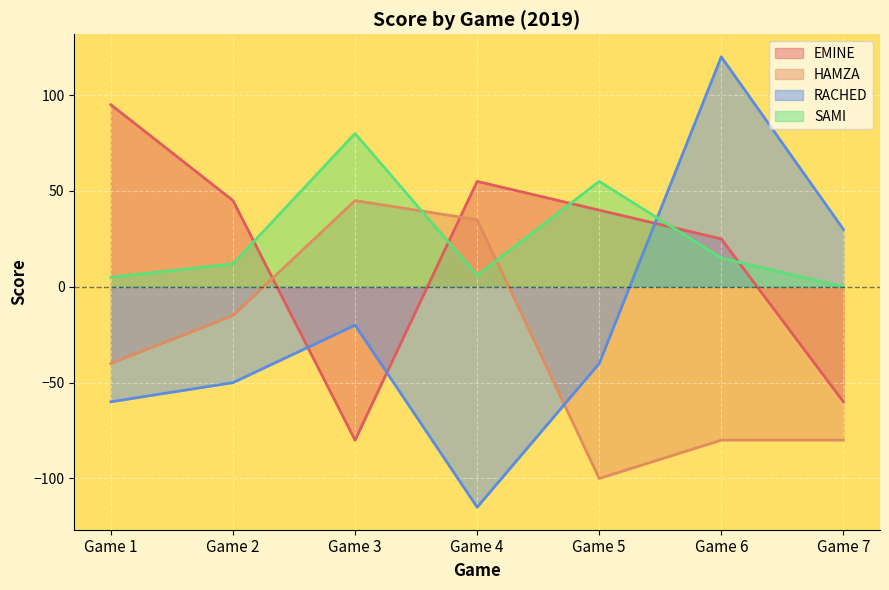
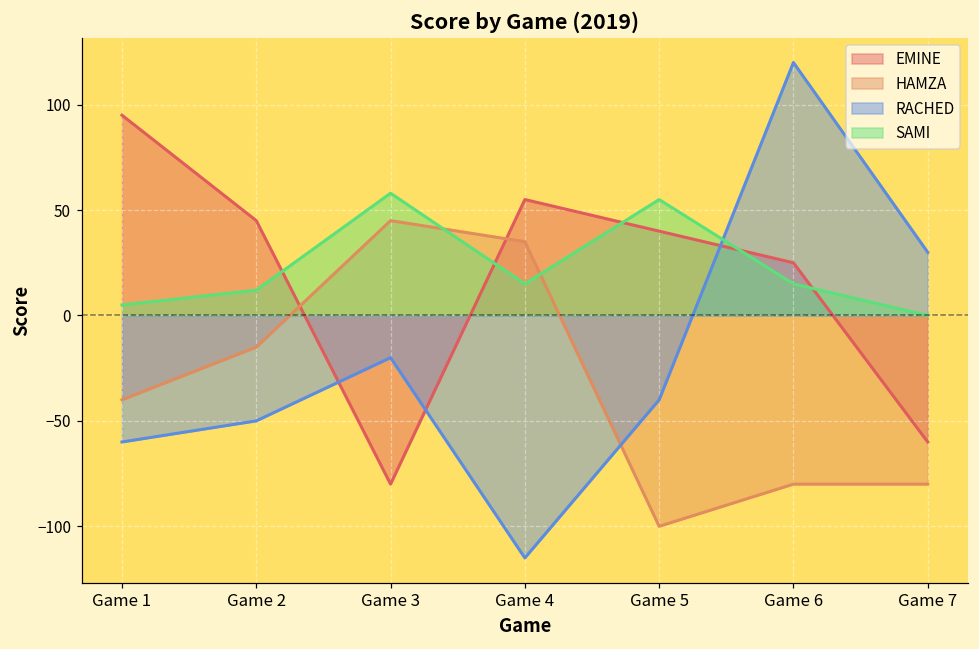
SAMI, Game 3: 80 -> 58
SAMI, Game 4: 6 -> 15
